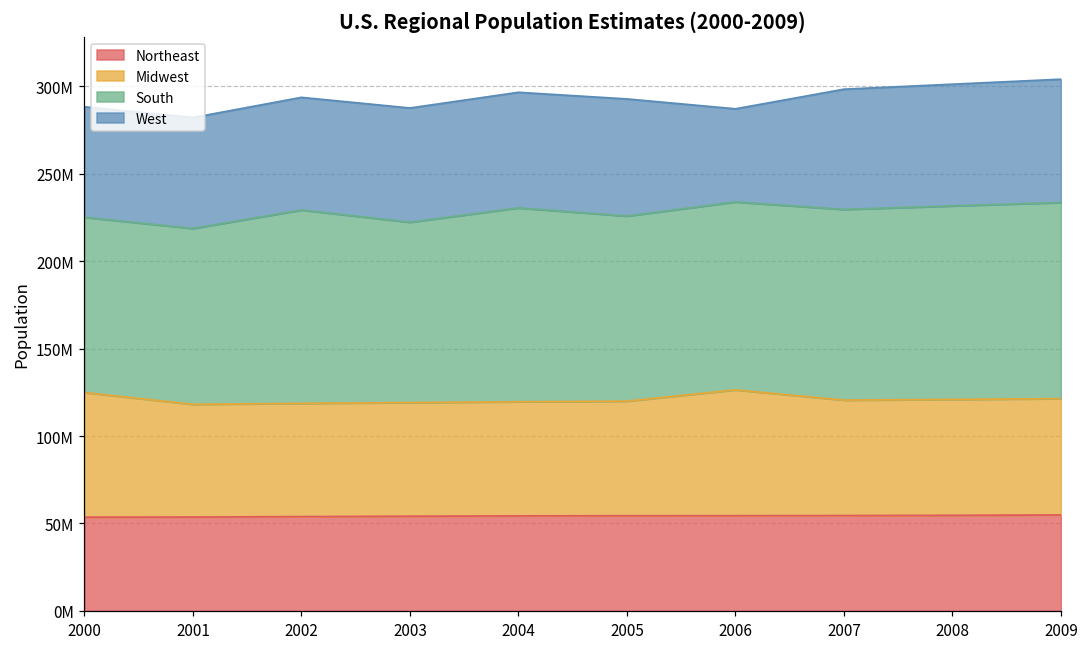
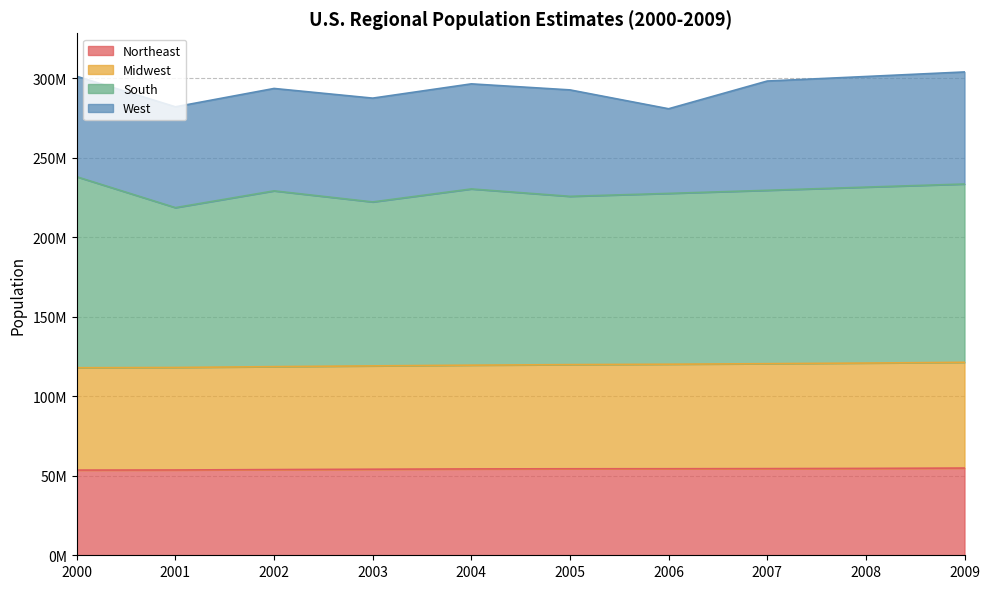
Midwest, 2000: 71000000 -> 64000000
South, 2000: 100000000 -> 120000000
Midwest, 2006: 72000000 -> 66000000
